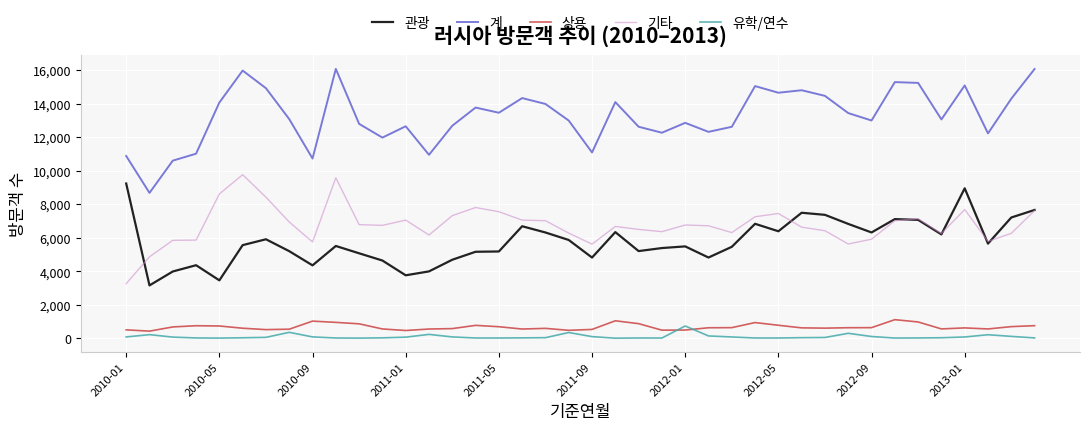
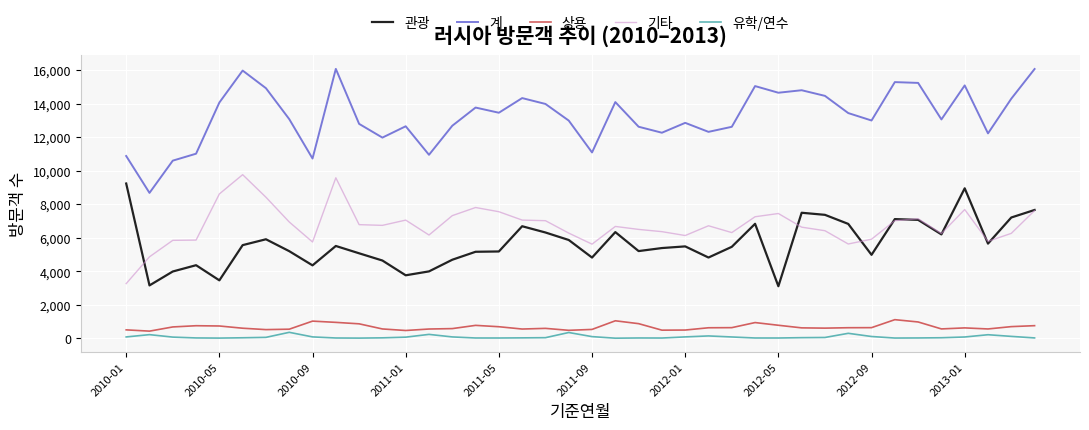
기타, 2012-01: 6,800 -> 6,100
유학/연수, 2012-01: 700 -> 100
관광, 2012-05: 6,400 -> 3,100
관광, 2012-09: 6,300 -> 5,000
